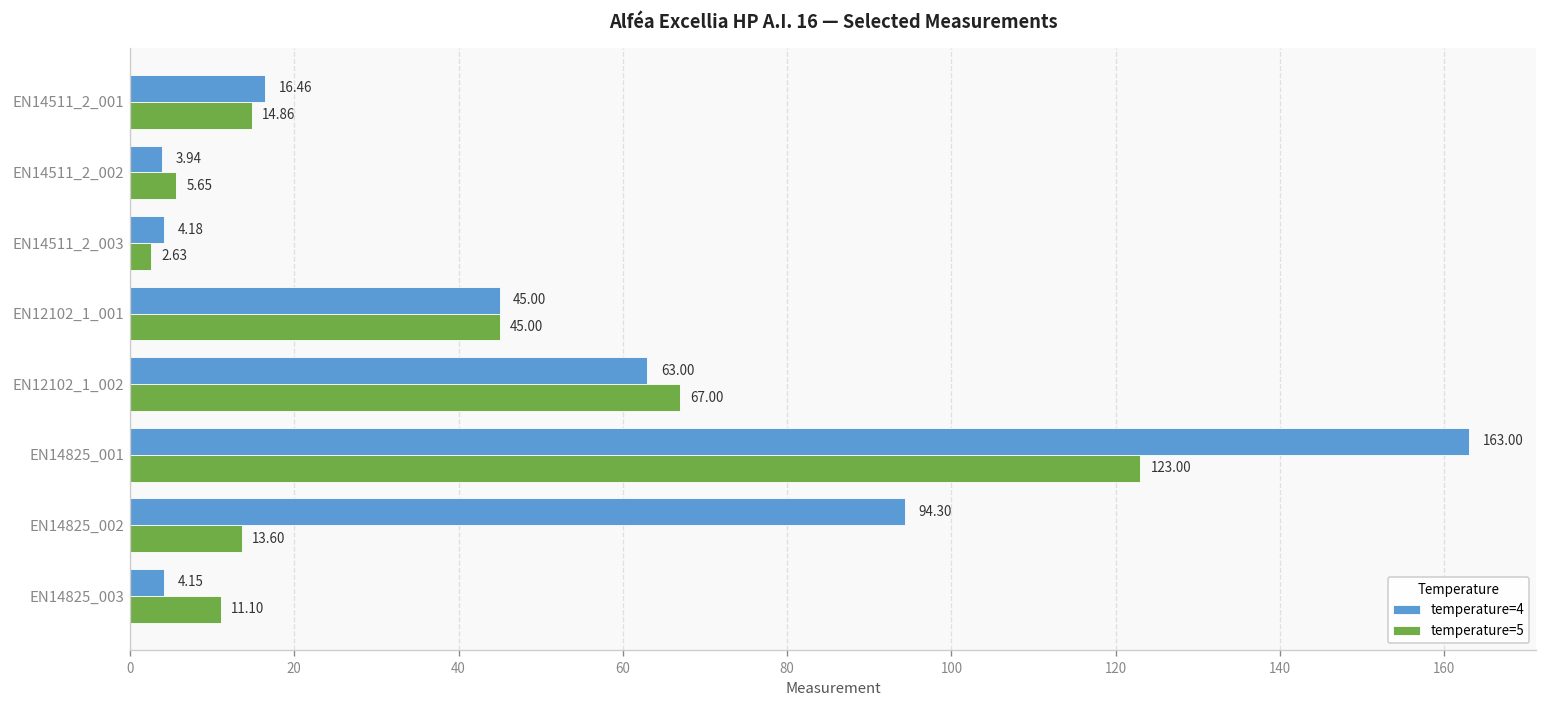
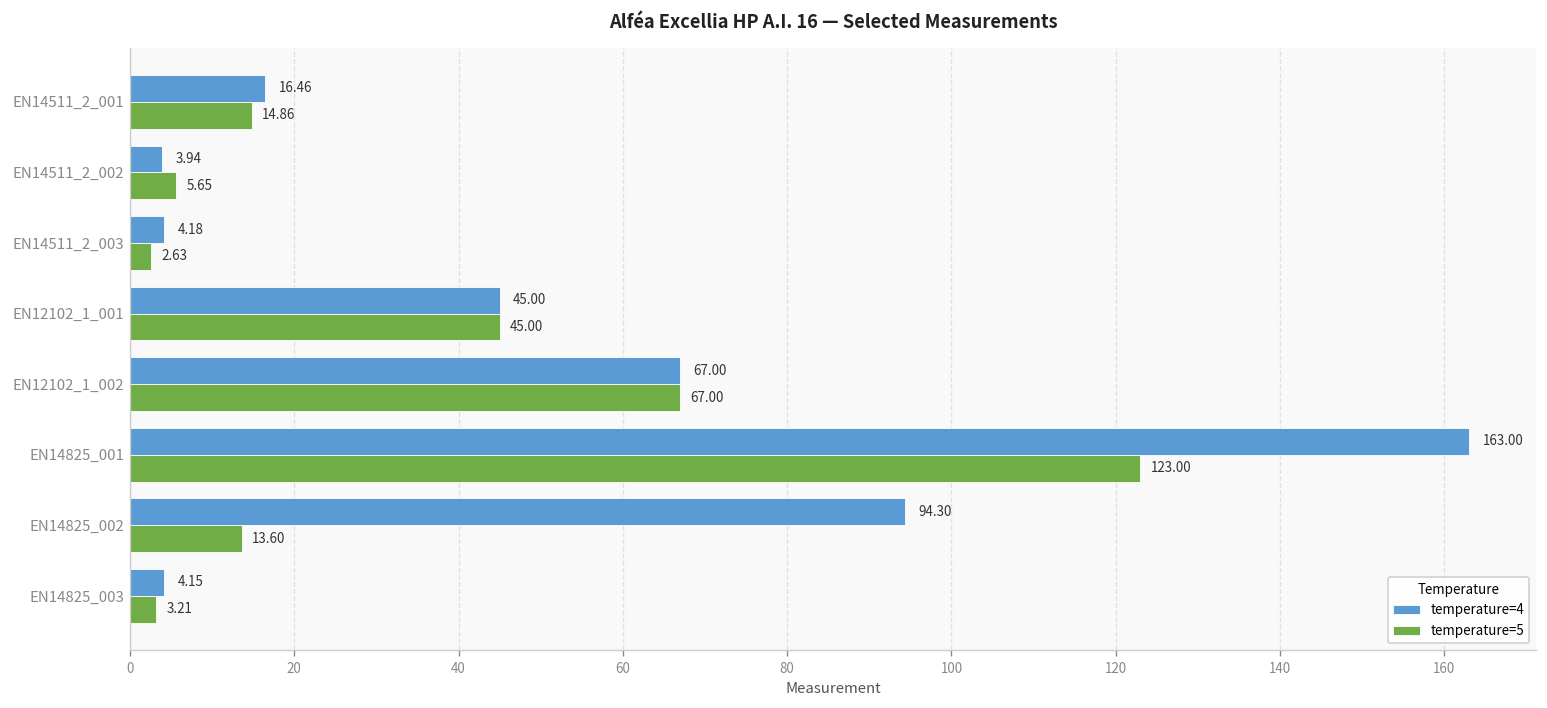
temperature=4, EN12102_1_002: 63.00 -> 67.00
temperature=5, EN14825_003: 11.10 -> 3.21
